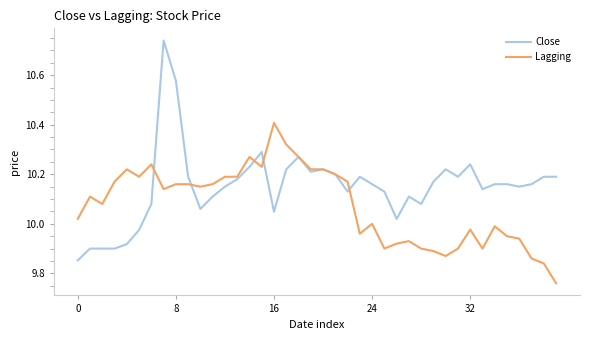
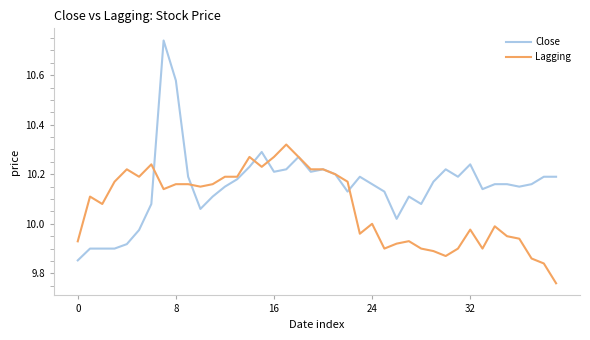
Lagging, 0: 10.02 -> 9.93
Close, 16: 10.05 -> 10.21
Lagging, 16: 10.41 -> 10.27
